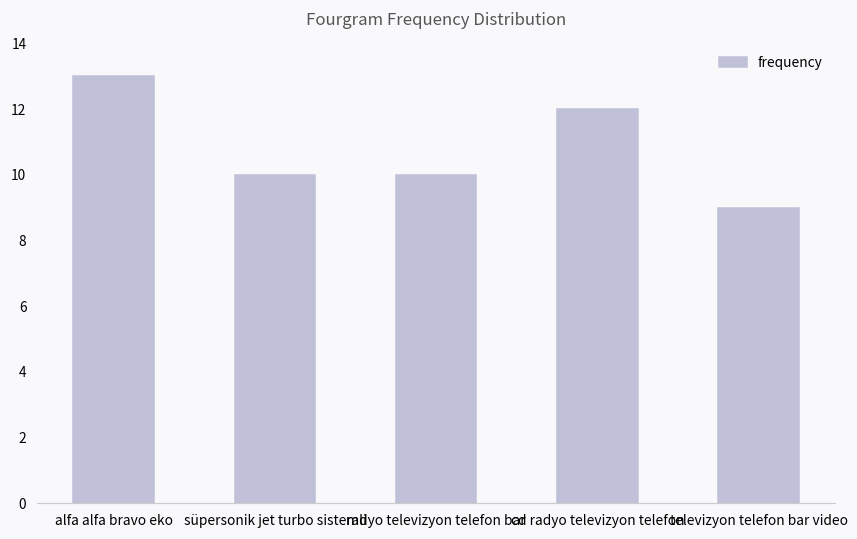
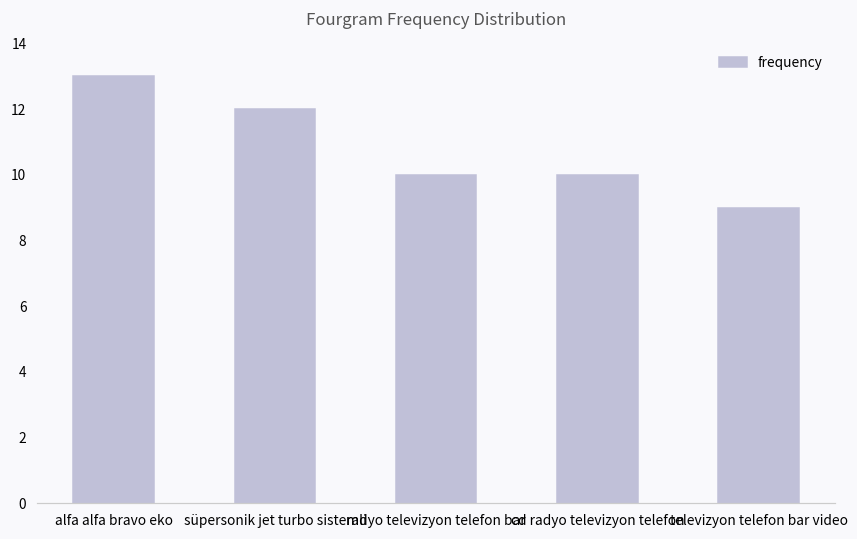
süpersonik jet turbo sistemli: 10 -> 12
cd radyo televizyon telefon: 12 -> 10
